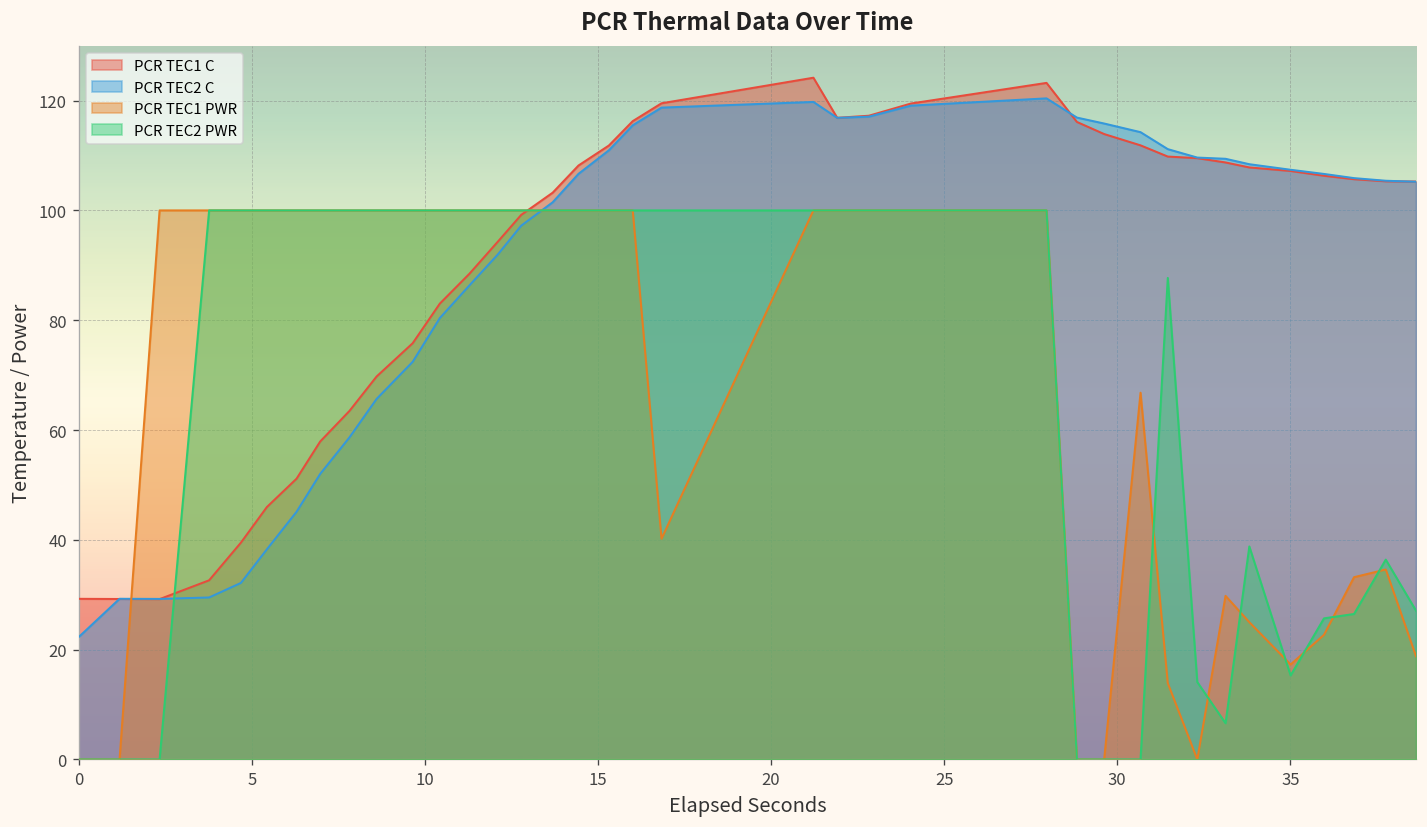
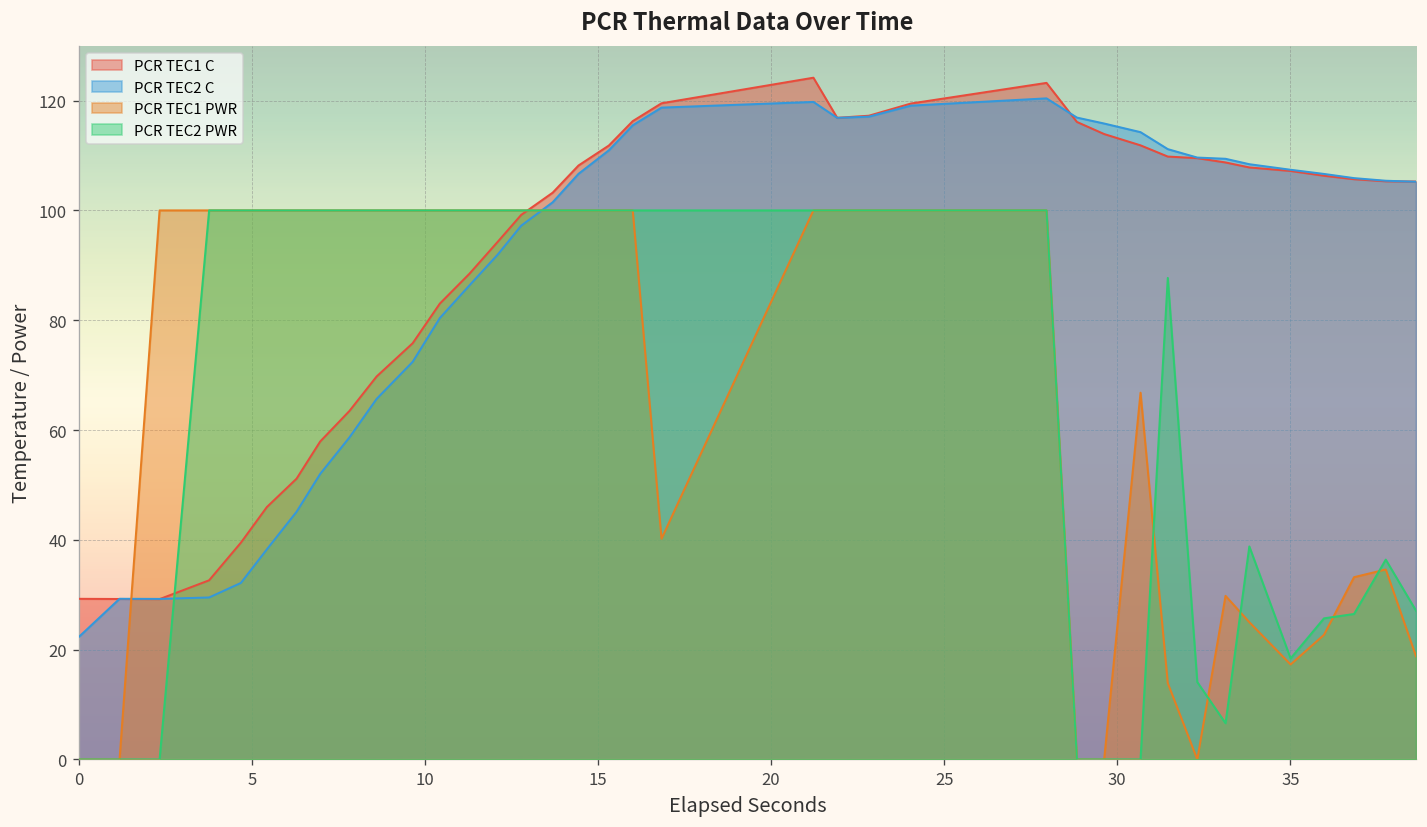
PCR TEC2 PWR, 35: 15 -> 18
